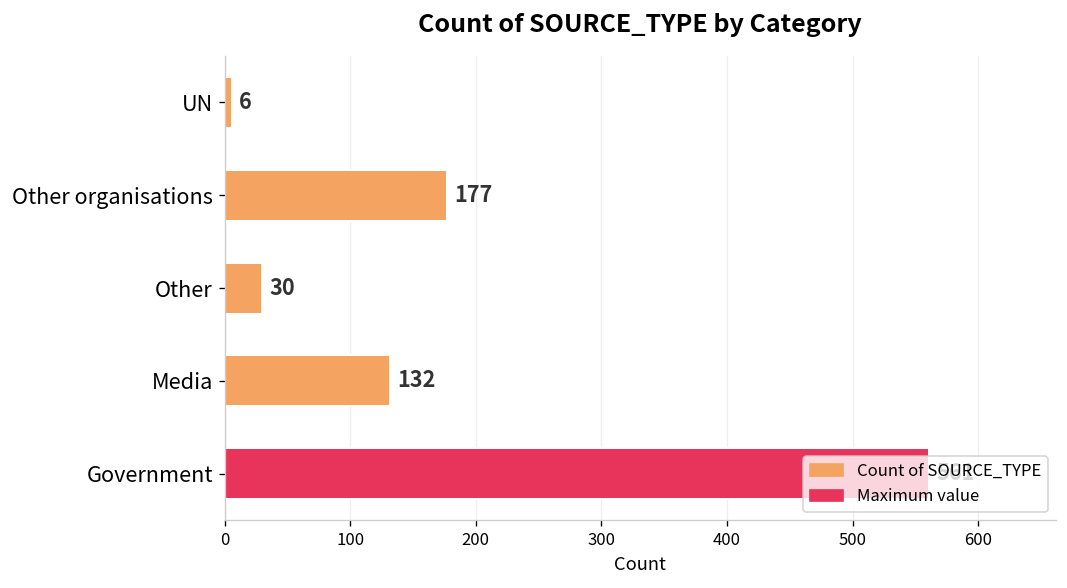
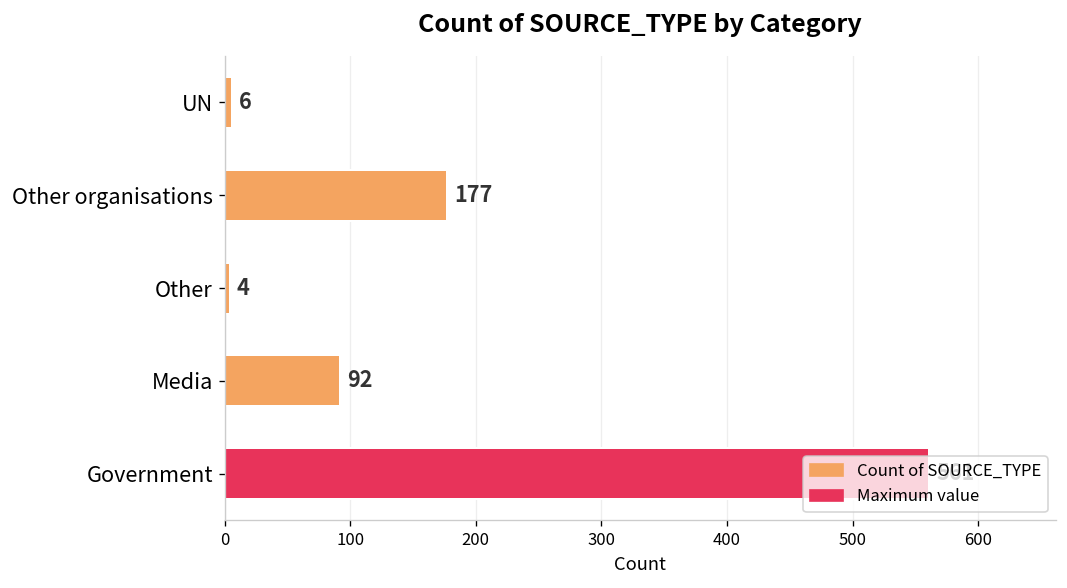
Other: 30 -> 4
Media: 132 -> 92
